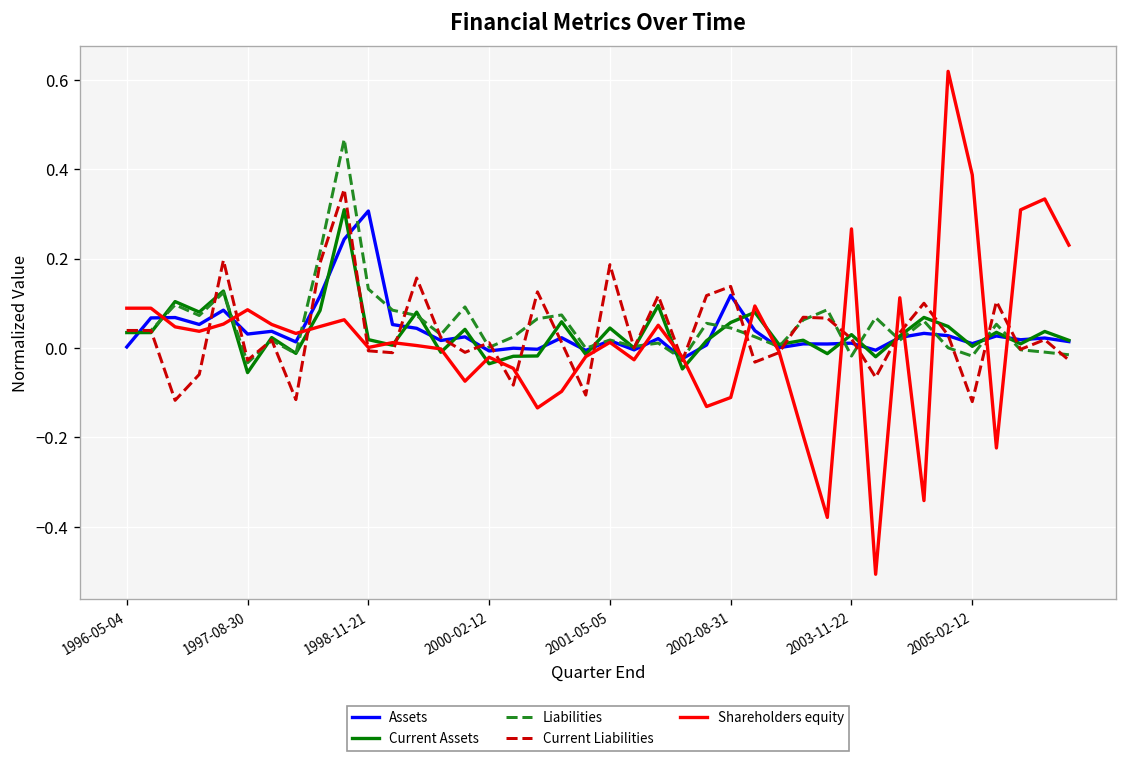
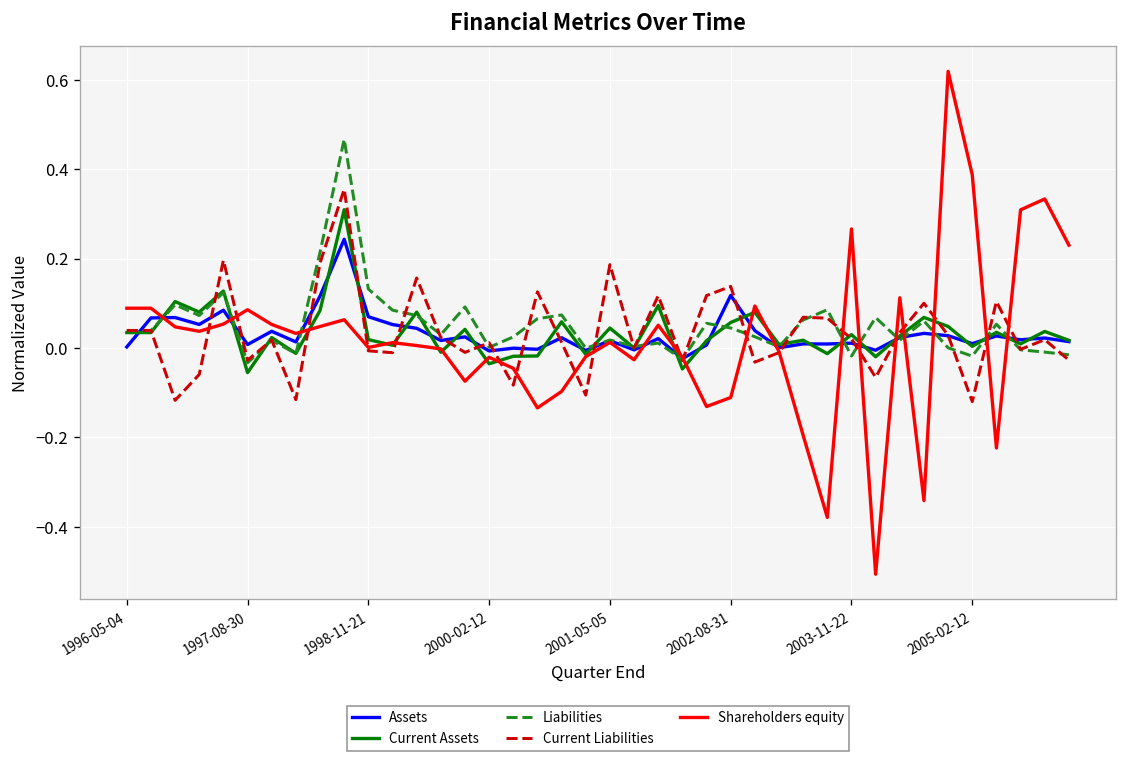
Assets, 1997-08-30: 0.03 -> 0.01
Assets, 1998-11-21: 0.31 -> 0.07
